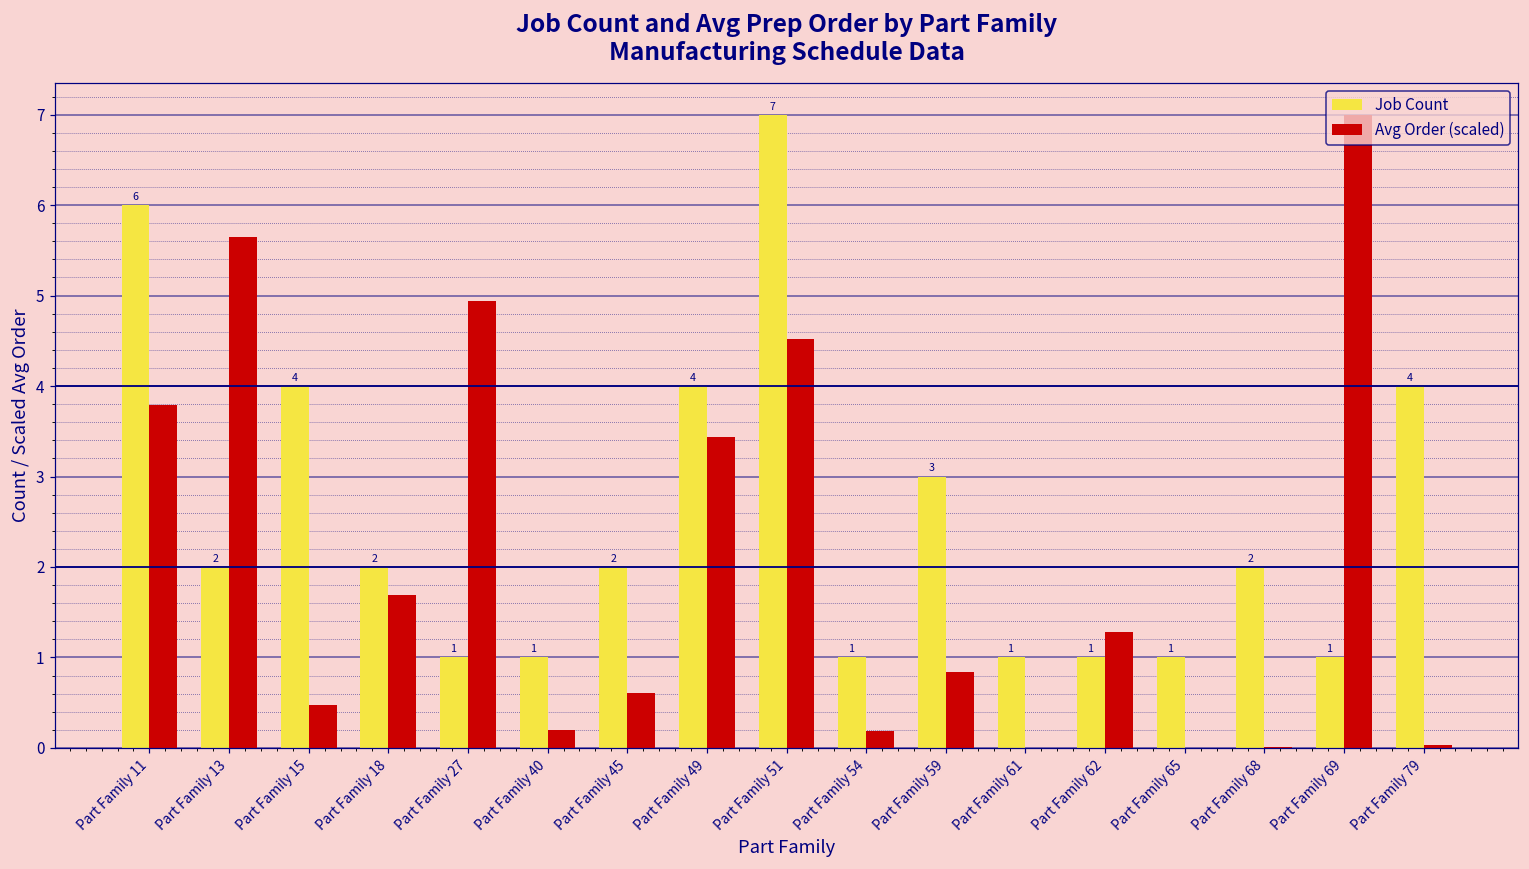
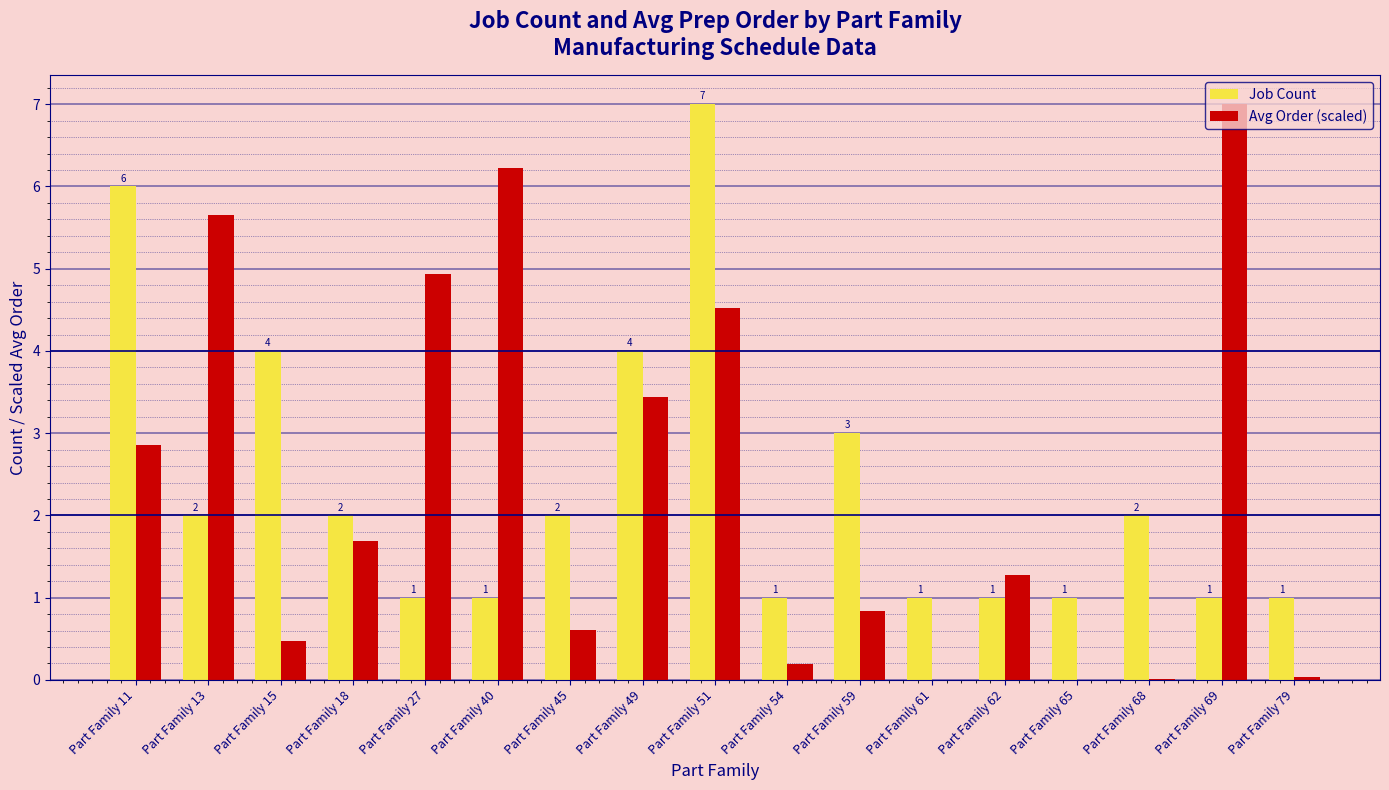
Avg Order (scaled), Part Family 11: 3.8 -> 2.9
Avg Order (scaled), Part Family 40: 0.2 -> 6.2
Job Count, Part Family 79: 4 -> 1
